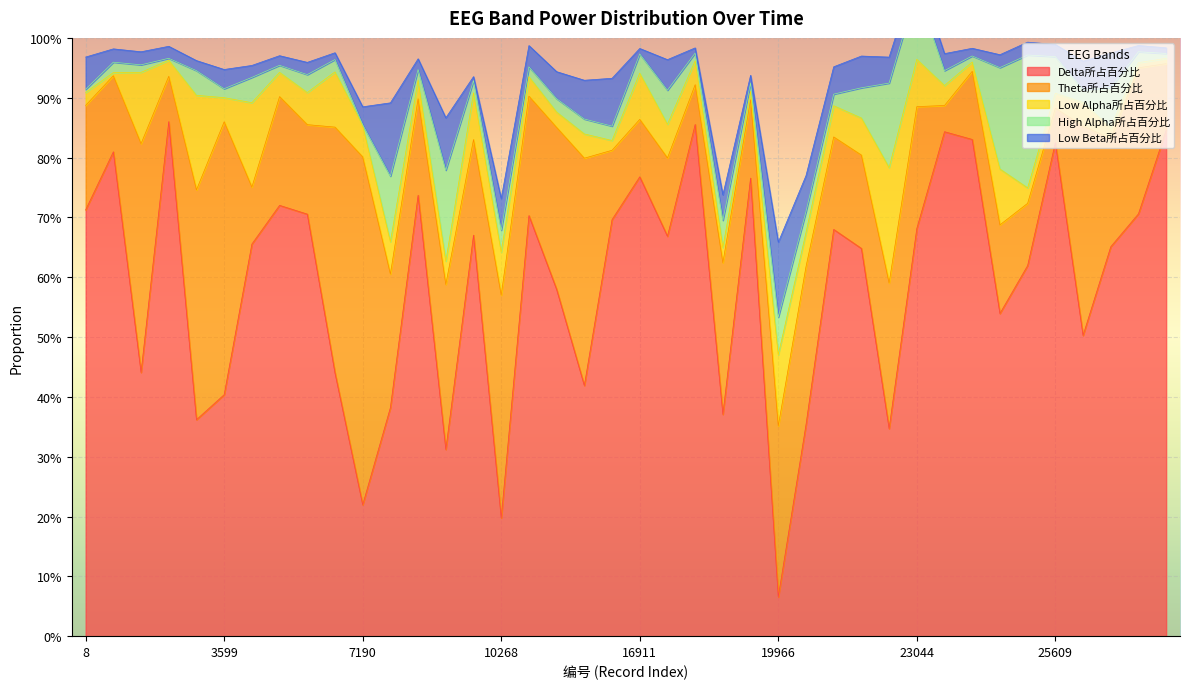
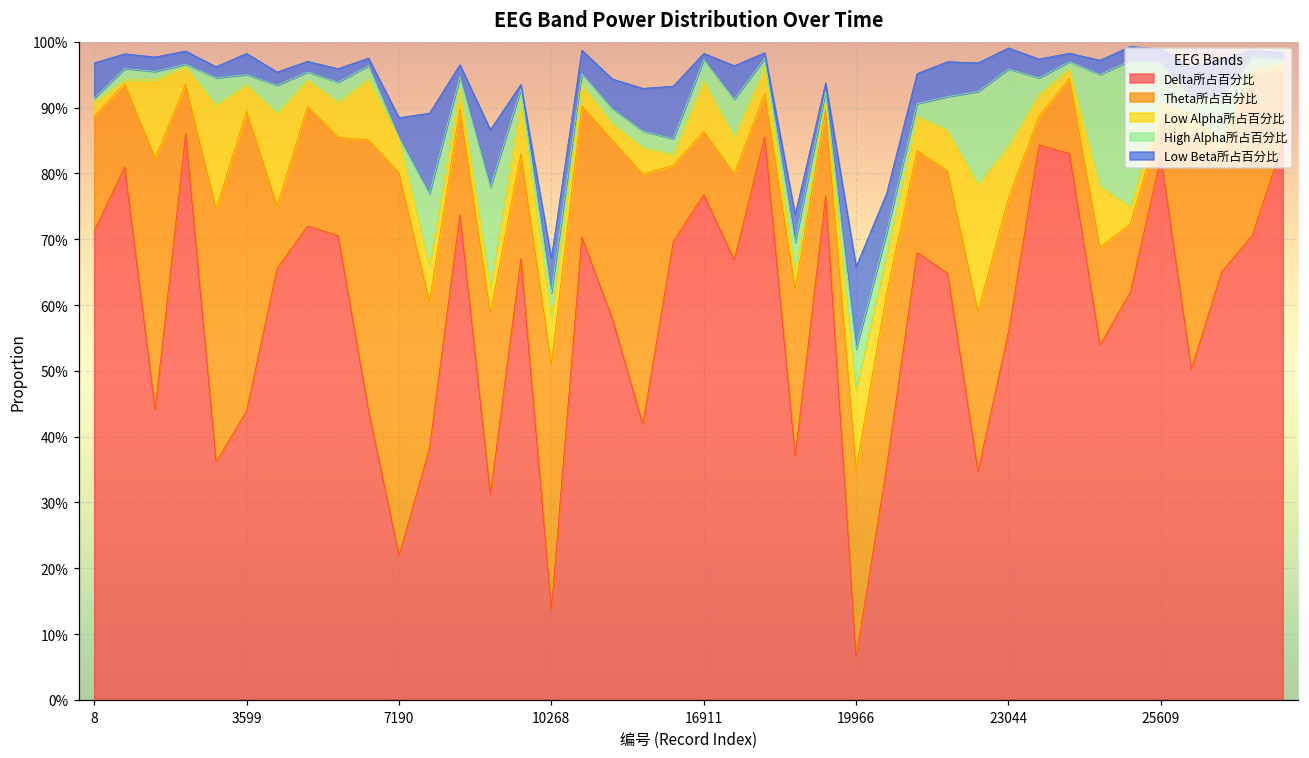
Delta所占百分比, 3599: 40% -> 44%
Delta所占百分比, 10268: 20% -> 14%
Delta所占百分比, 23044: 68% -> 56%
